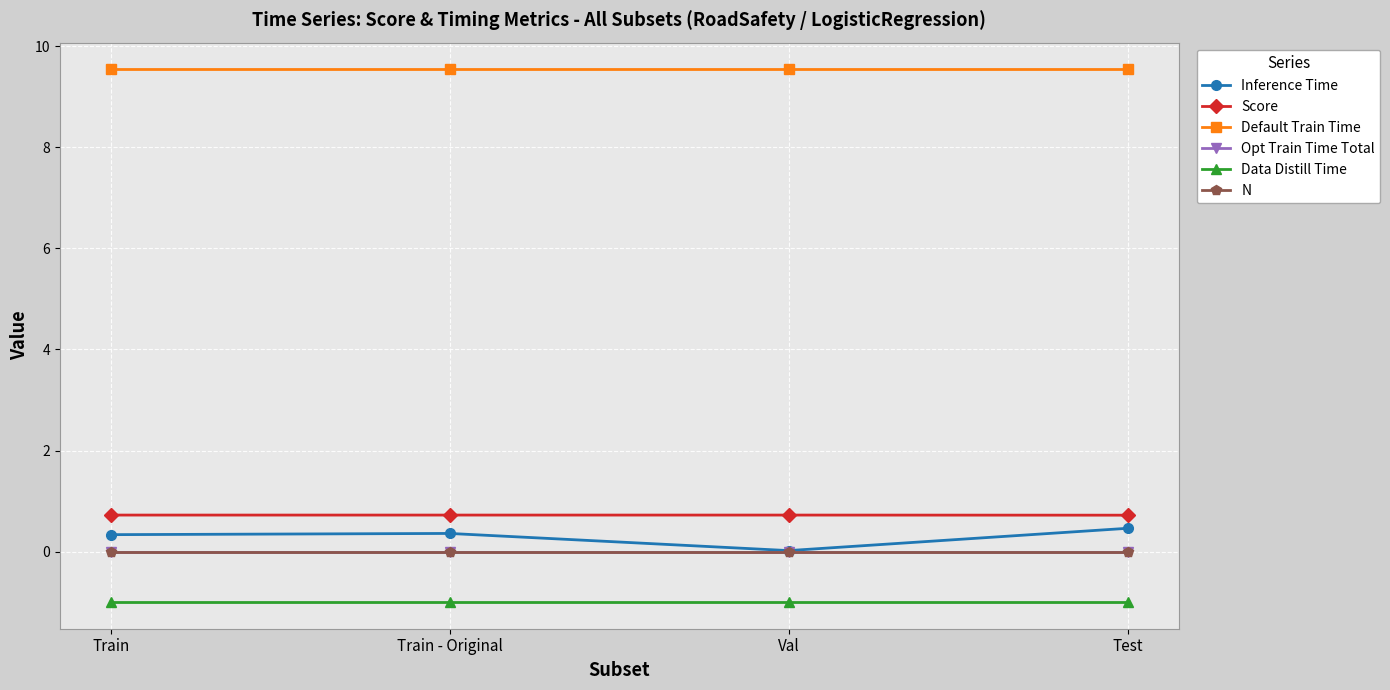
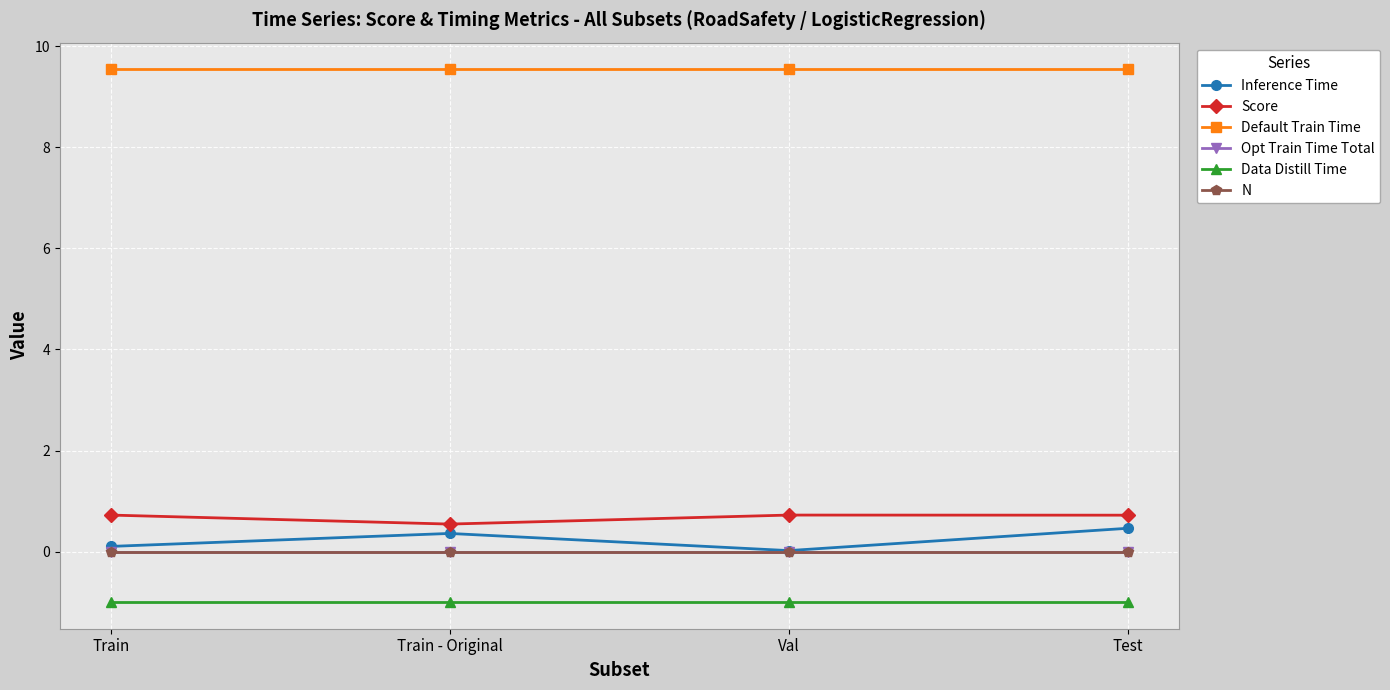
Inference Time, Train: 0.3 -> 0.1
Score, Train - Original: 0.7 -> 0.5
